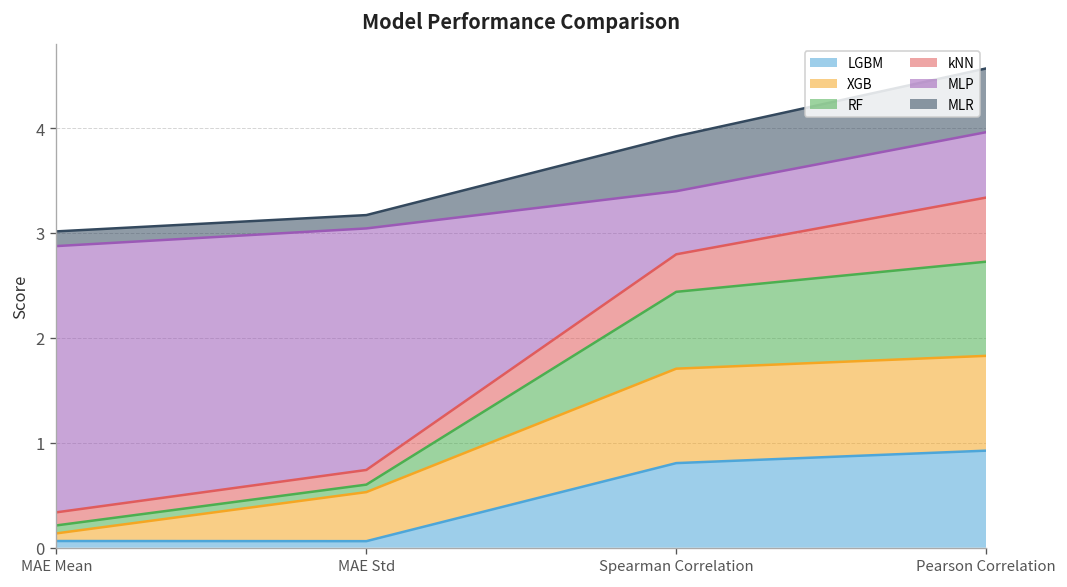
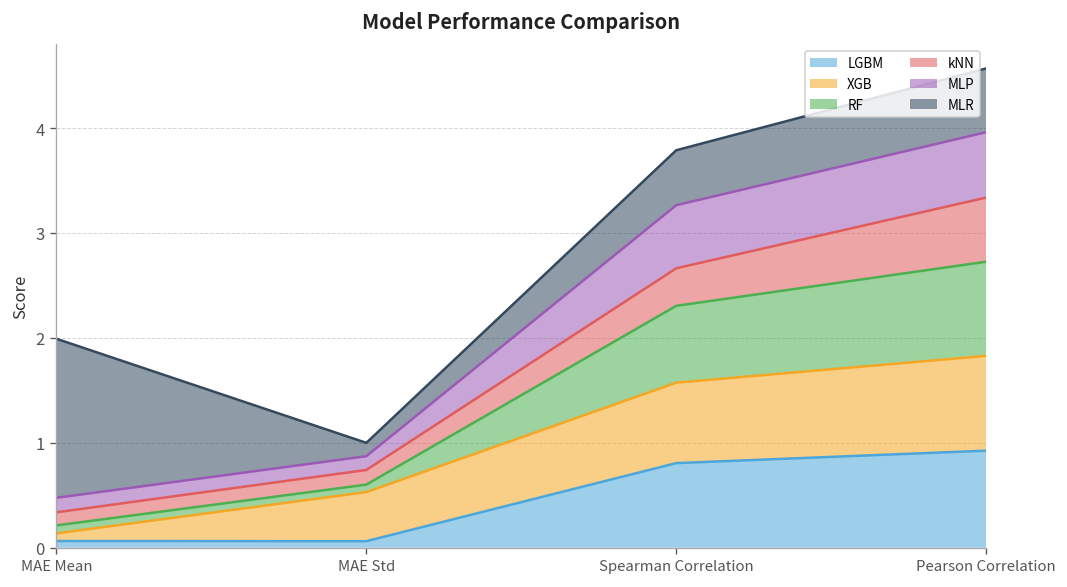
MLP, MAE Mean: 2.5 -> 0.1
MLR, MAE Mean: 0.1 -> 1.5
MLP, MAE Std: 2.3 -> 0.1
XGB, Spearman Correlation: 0.9 -> 0.8
